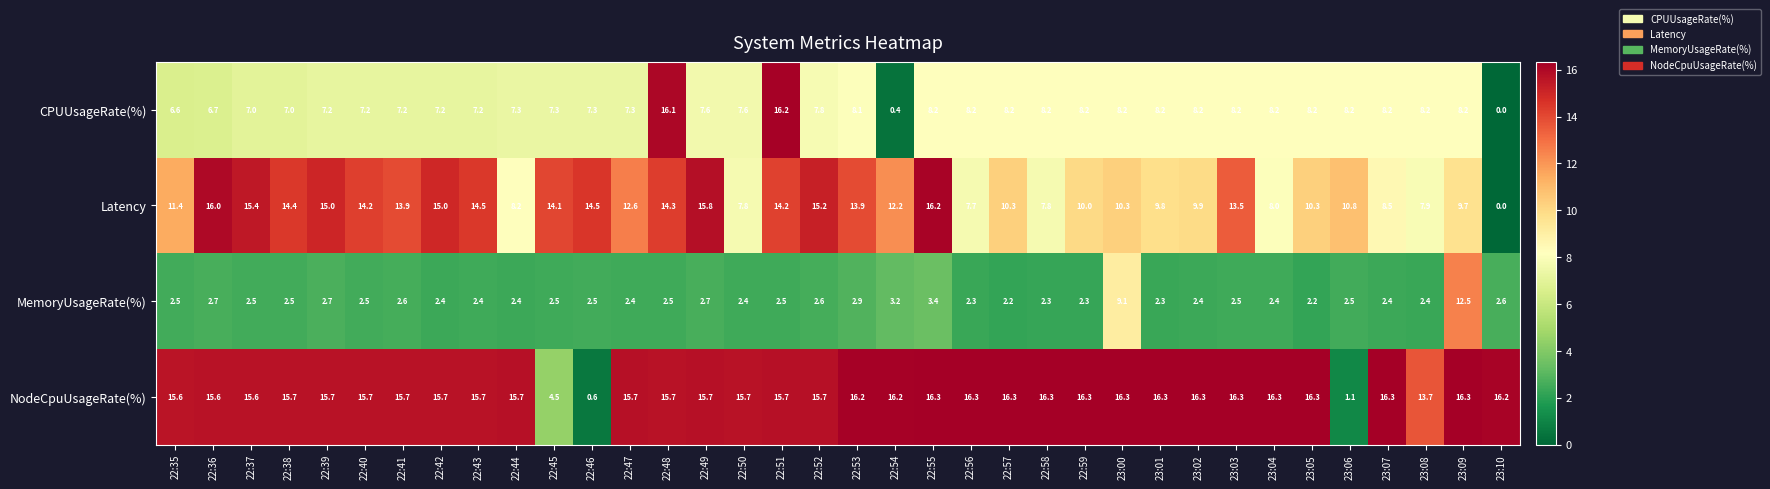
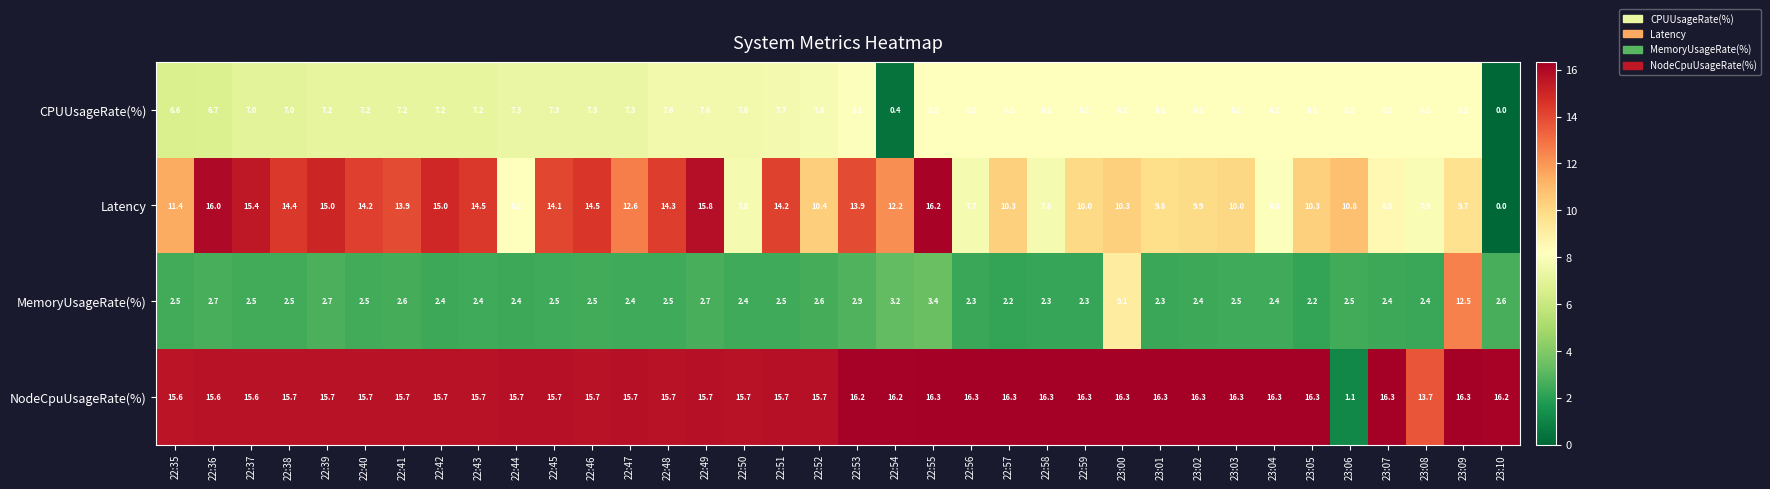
CPUUsageRate(%), 22:48: 16.1 -> 7.6
CPUUsageRate(%), 22:51: 16.2 -> 7.7
Latency, 22:52: 15.2 -> 10.4
Latency, 23:03: 13.5 -> 10.0
NodeCpuUsageRate(%), 22:45: 4.5 -> 15.7
NodeCpuUsageRate(%), 22:46: 0.6 -> 15.7
